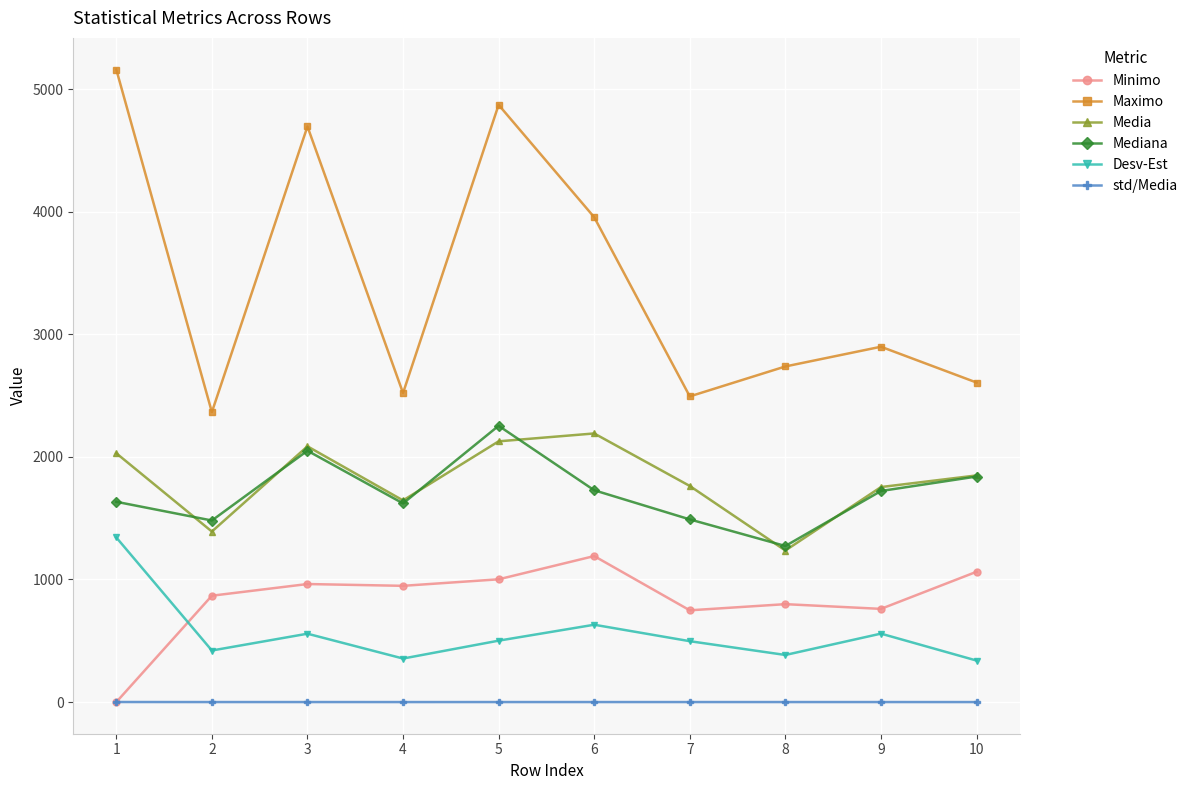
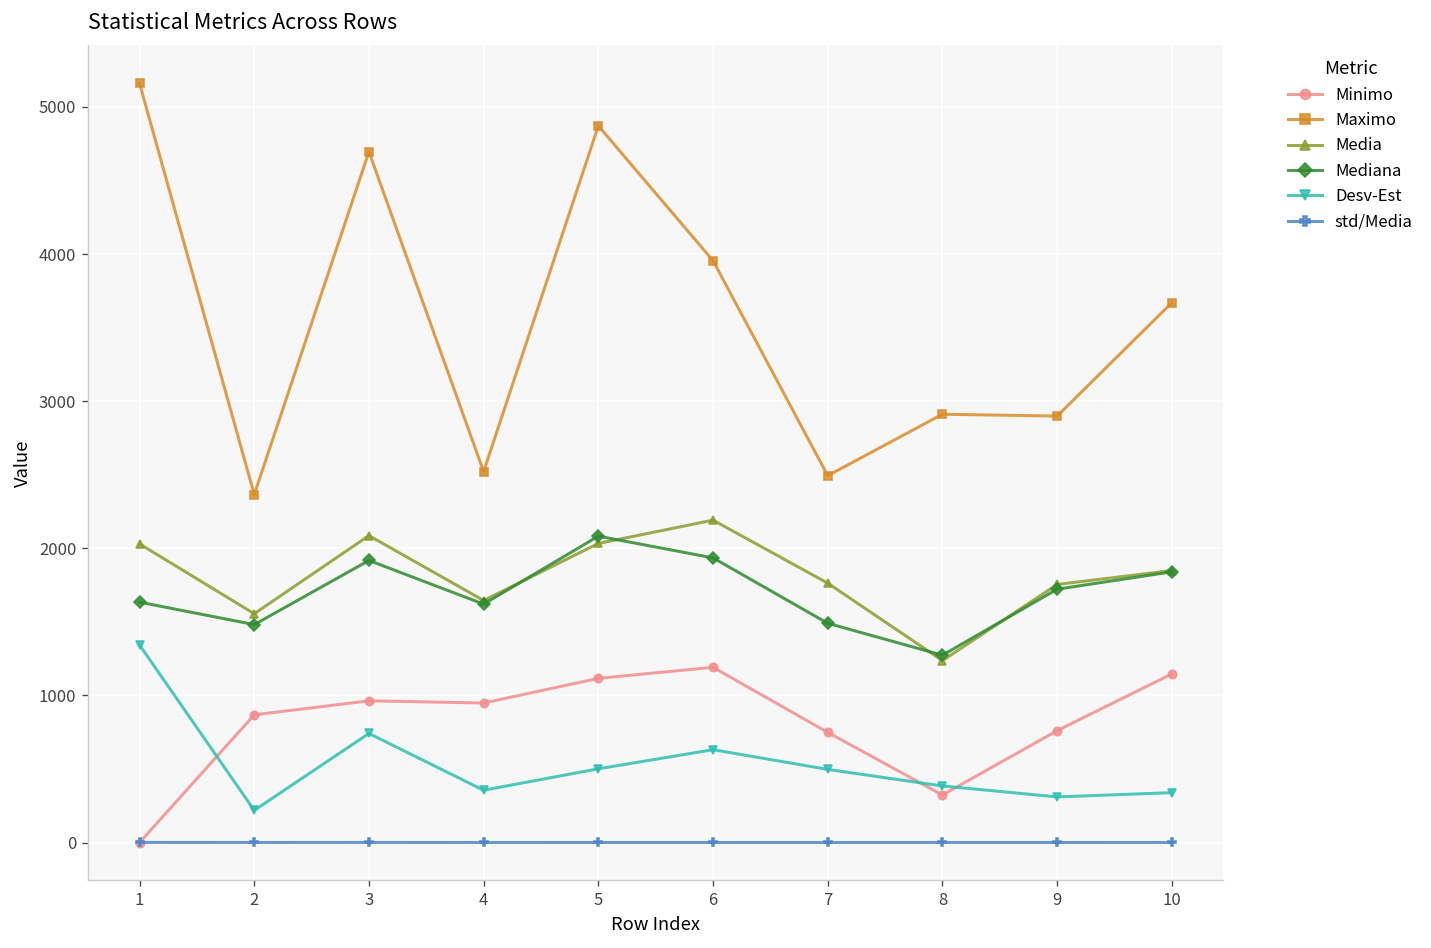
Media, 2: 1390 -> 1560
Desv-Est, 2: 420 -> 220
Mediana, 3: 2050 -> 1920
Desv-Est, 3: 560 -> 740
Minimo, 5: 1000 -> 1120
Media, 5: 2130 -> 2030
Mediana, 5: 2250 -> 2080
Mediana, 6: 1730 -> 1930
Minimo, 8: 800 -> 320
Maximo, 8: 2740 -> 2910
Desv-Est, 9: 560 -> 310
Minimo, 10: 1060 -> 1150
Maximo, 10: 2610 -> 3670
